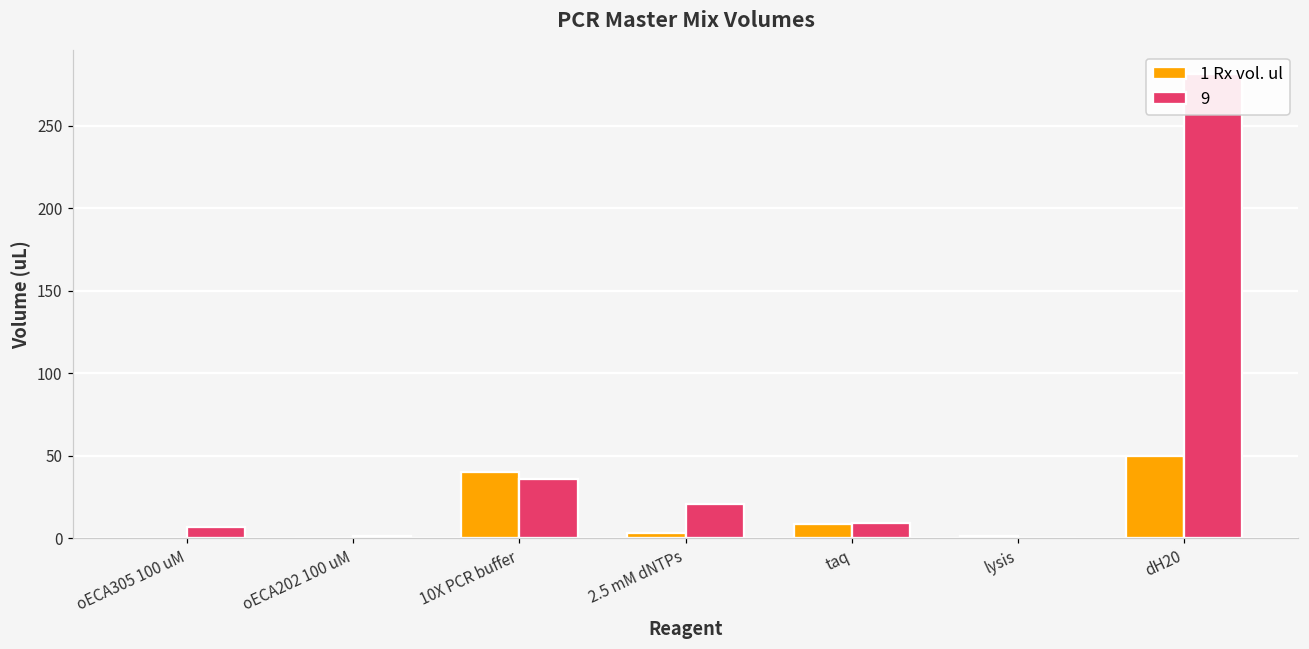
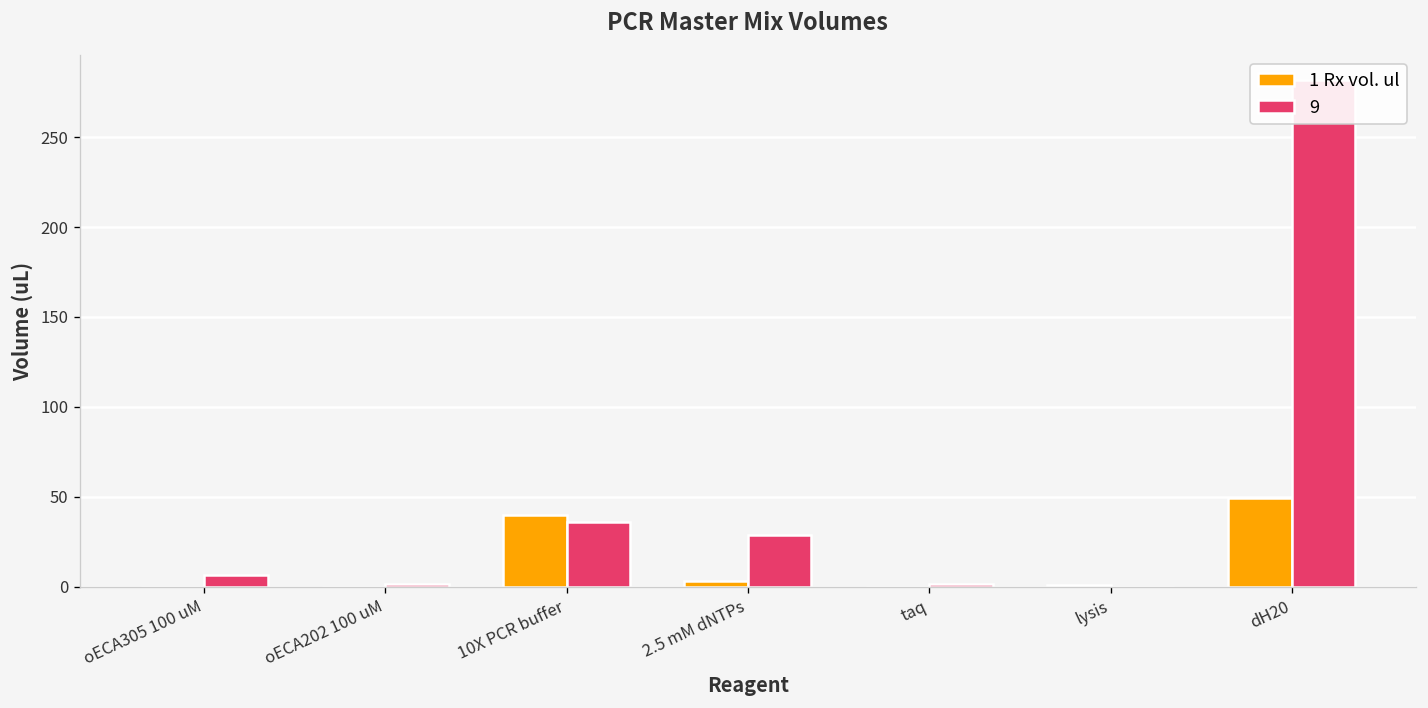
9, 2.5 mM dNTPs: 21 -> 29
1 Rx vol. ul, taq: 9 -> 0
9, taq: 9 -> 2
